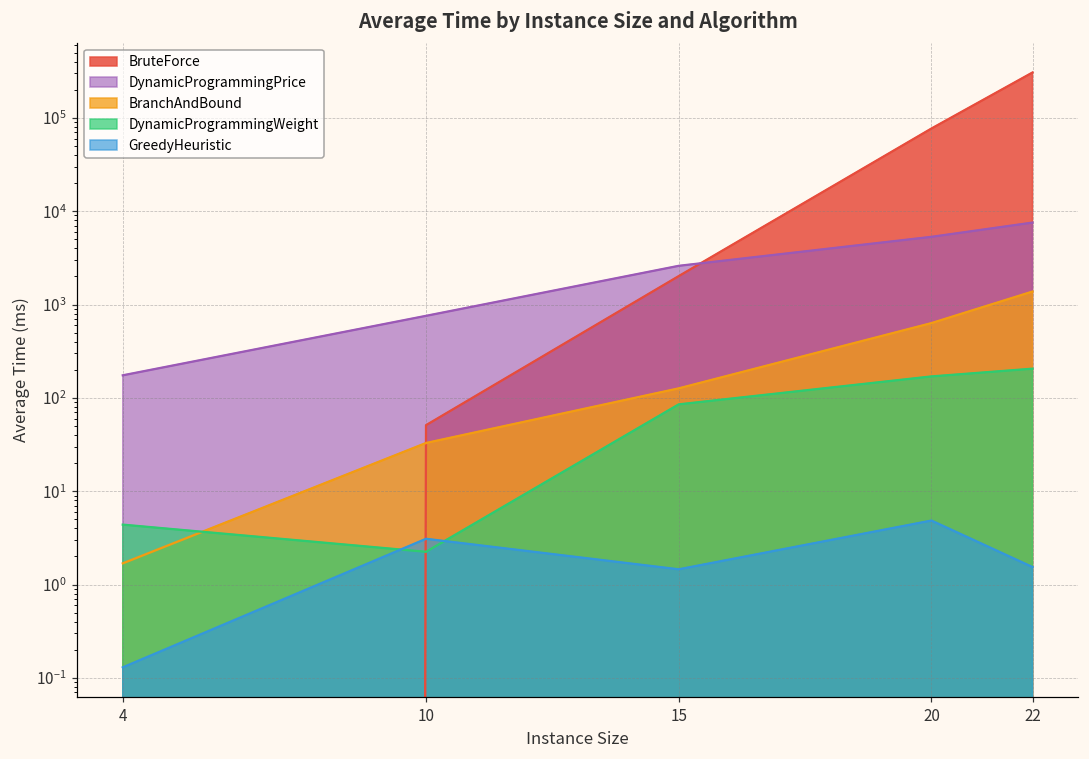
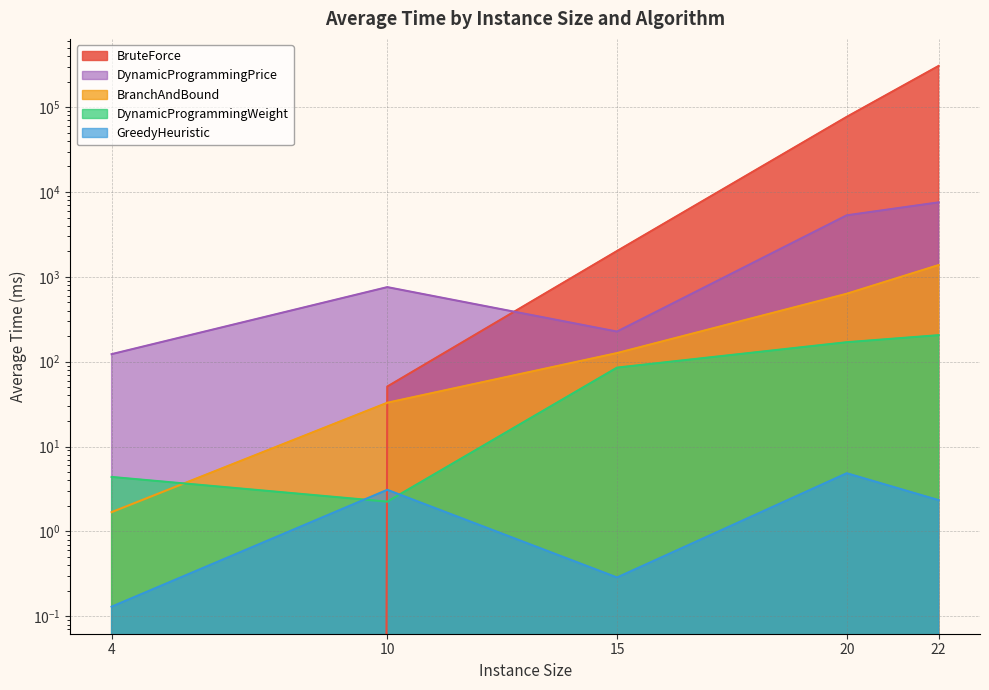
DynamicProgrammingPrice, 4: 170 -> 120
DynamicProgrammingPrice, 15: 2600 -> 230
GreedyHeuristic, 15: 1.5 -> 0.29
GreedyHeuristic, 22: 1.5 -> 2.3
